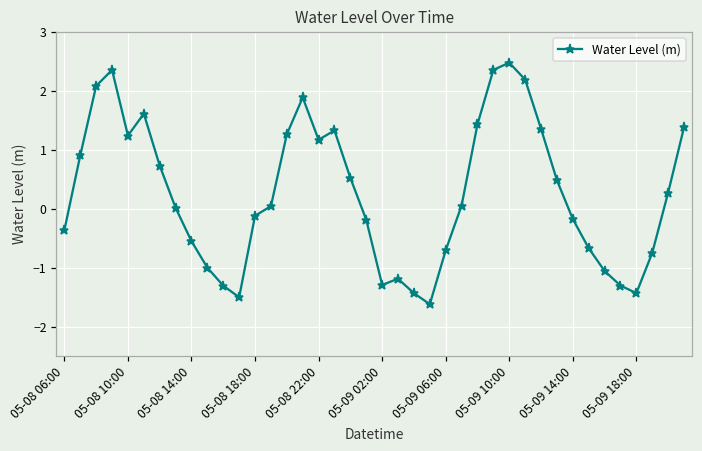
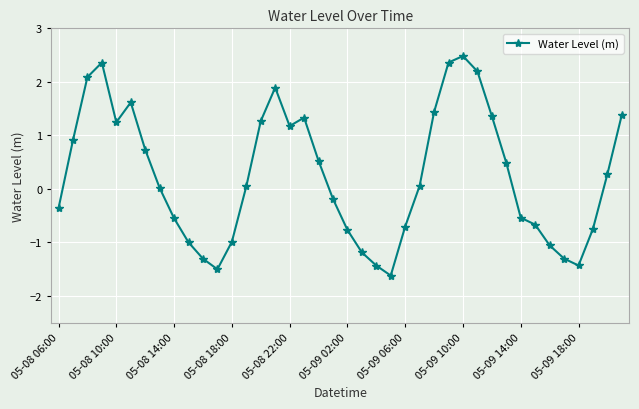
05-08 18:00: -0.1 -> -1.0
05-09 02:00: -1.3 -> -0.8
05-09 14:00: -0.2 -> -0.5
